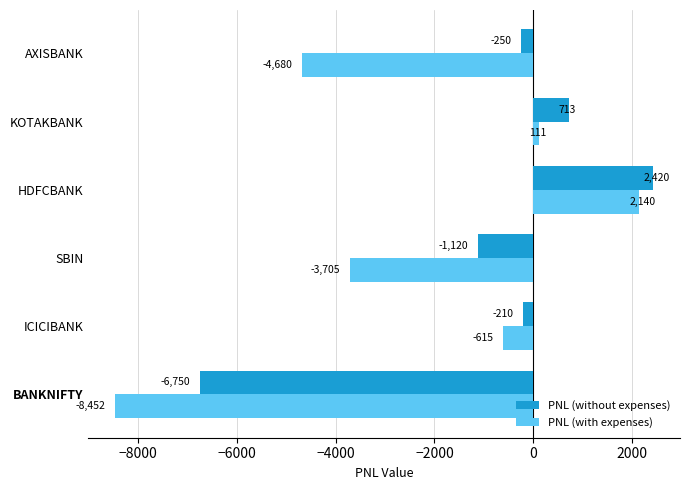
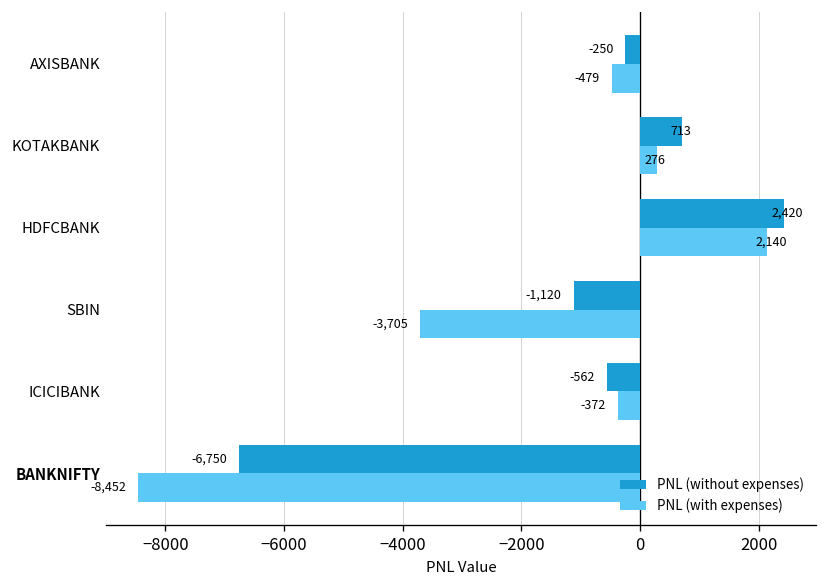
PNL (with expenses), AXISBANK: -4,680 -> -479
PNL (with expenses), KOTAKBANK: 111 -> 276
PNL (without expenses), ICICIBANK: -210 -> -562
PNL (with expenses), ICICIBANK: -615 -> -372
